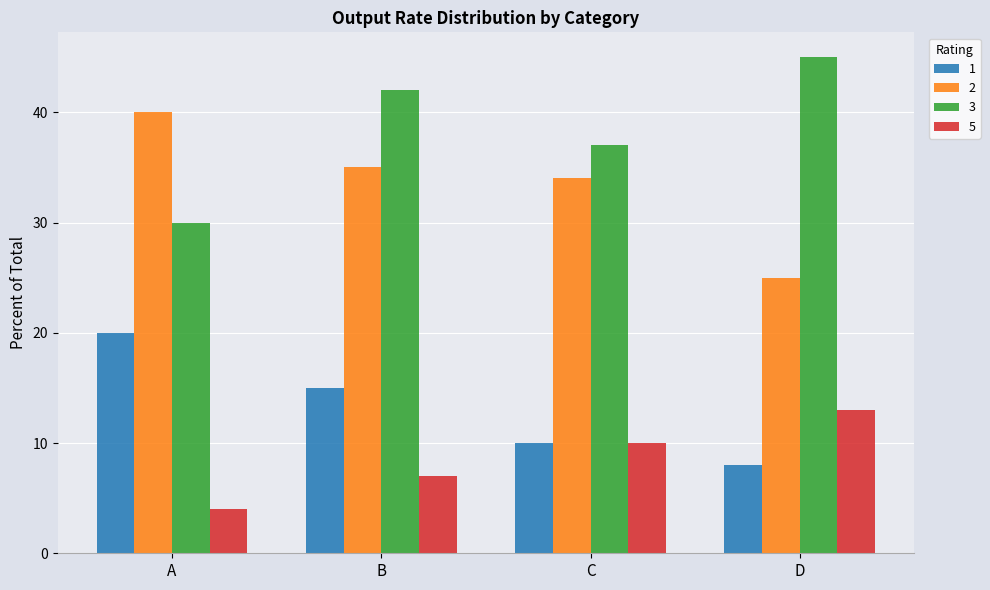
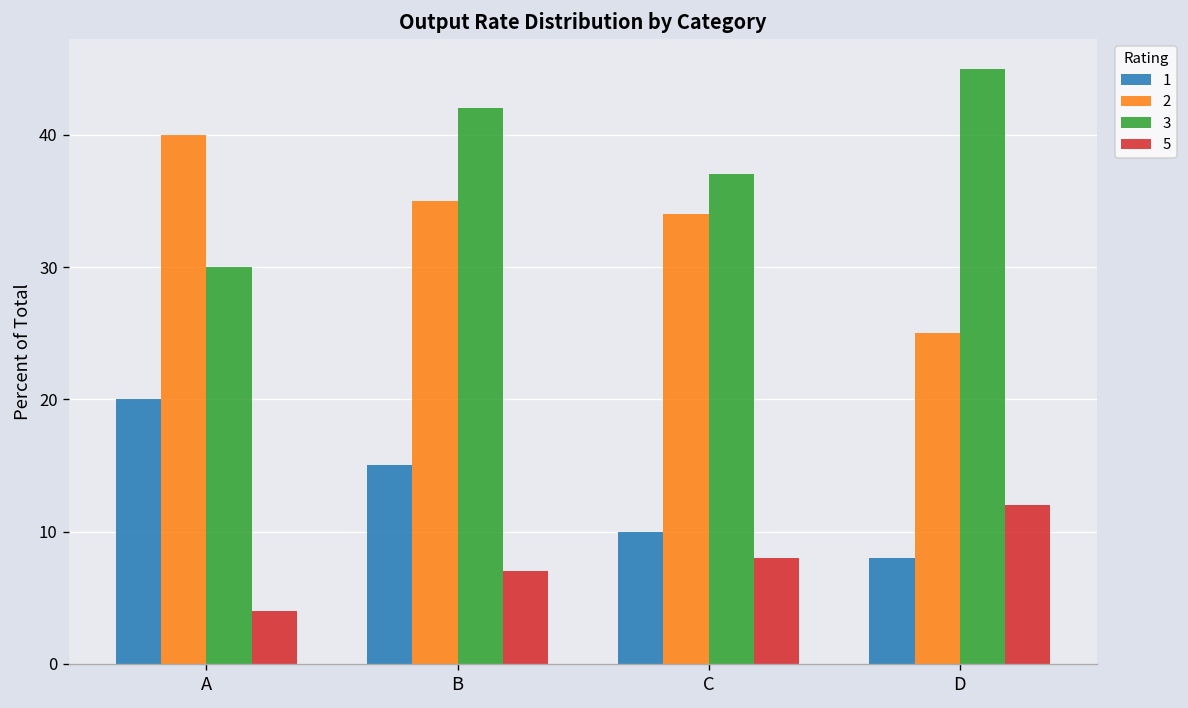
5, C: 10 -> 8
5, D: 13 -> 12
